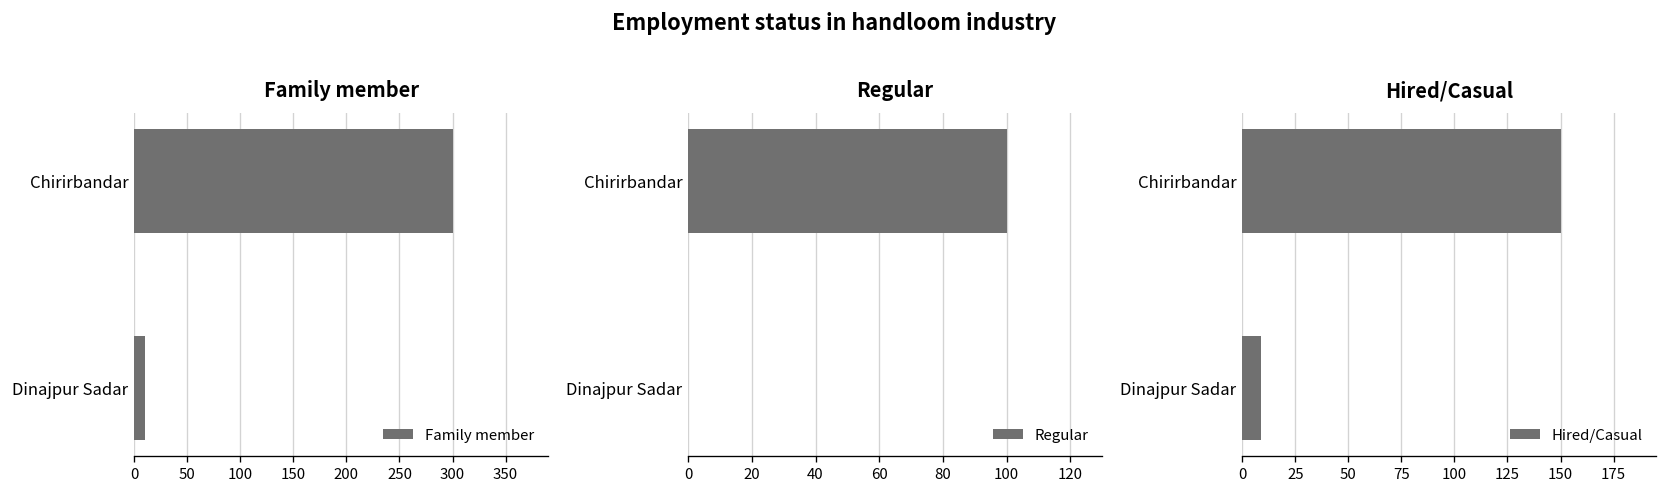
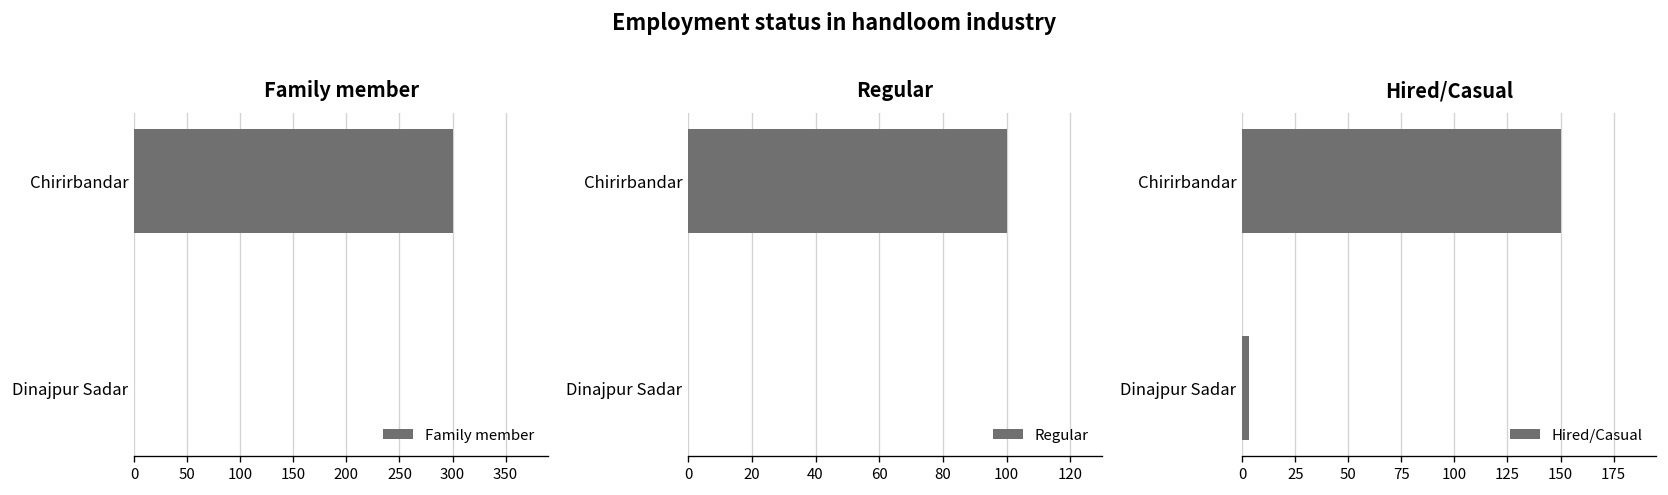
Family member, Dinajpur Sadar: 10 -> 0
Hired/Casual, Dinajpur Sadar: 9 -> 3
